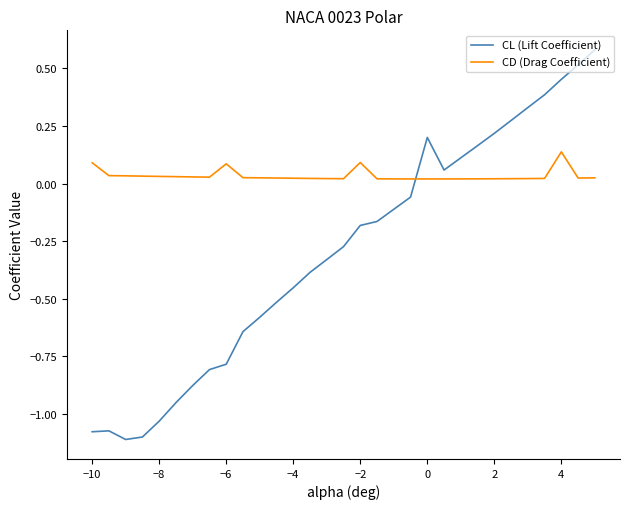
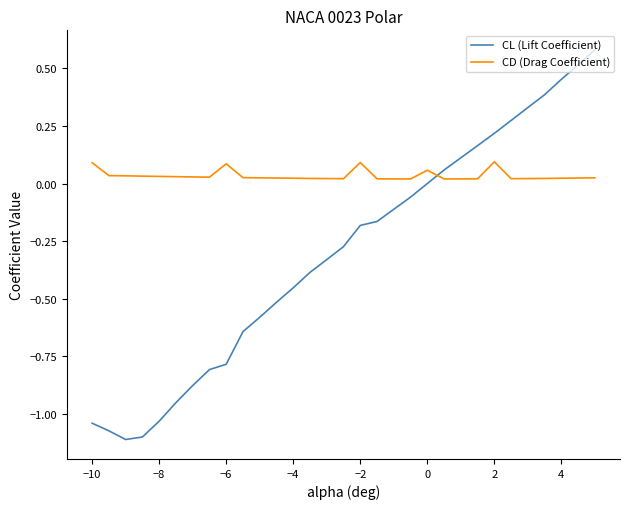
CL (Lift Coefficient), −10: -1.08 -> -1.04
CL (Lift Coefficient), 0: 0.2 -> 0.0
CD (Drag Coefficient), 0: 0.02 -> 0.06
CD (Drag Coefficient), 2: 0.02 -> 0.09
CD (Drag Coefficient), 4: 0.14 -> 0.02
